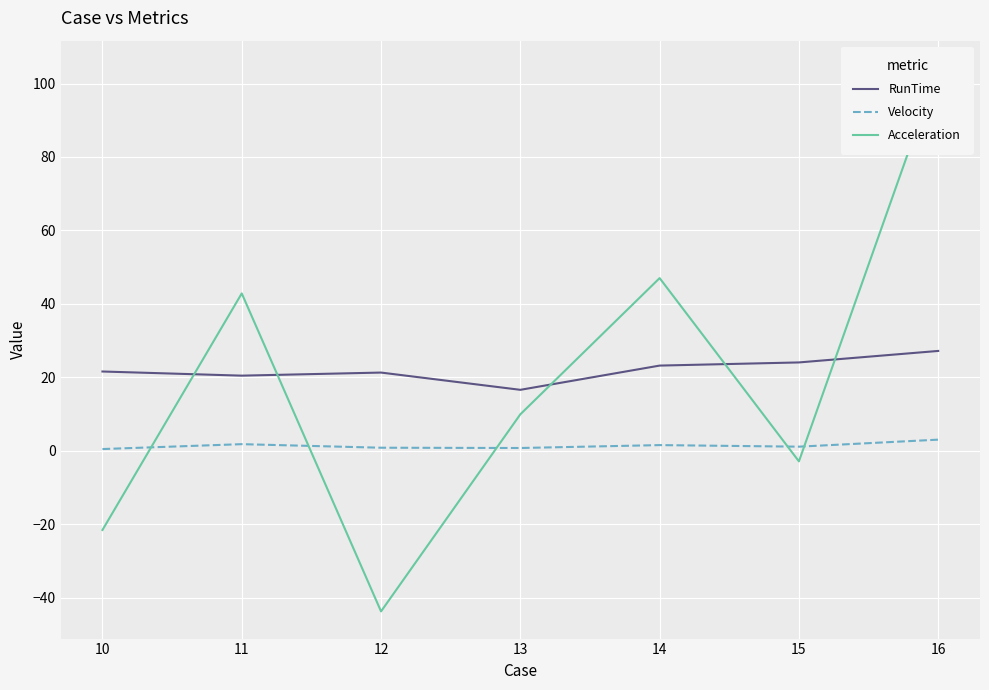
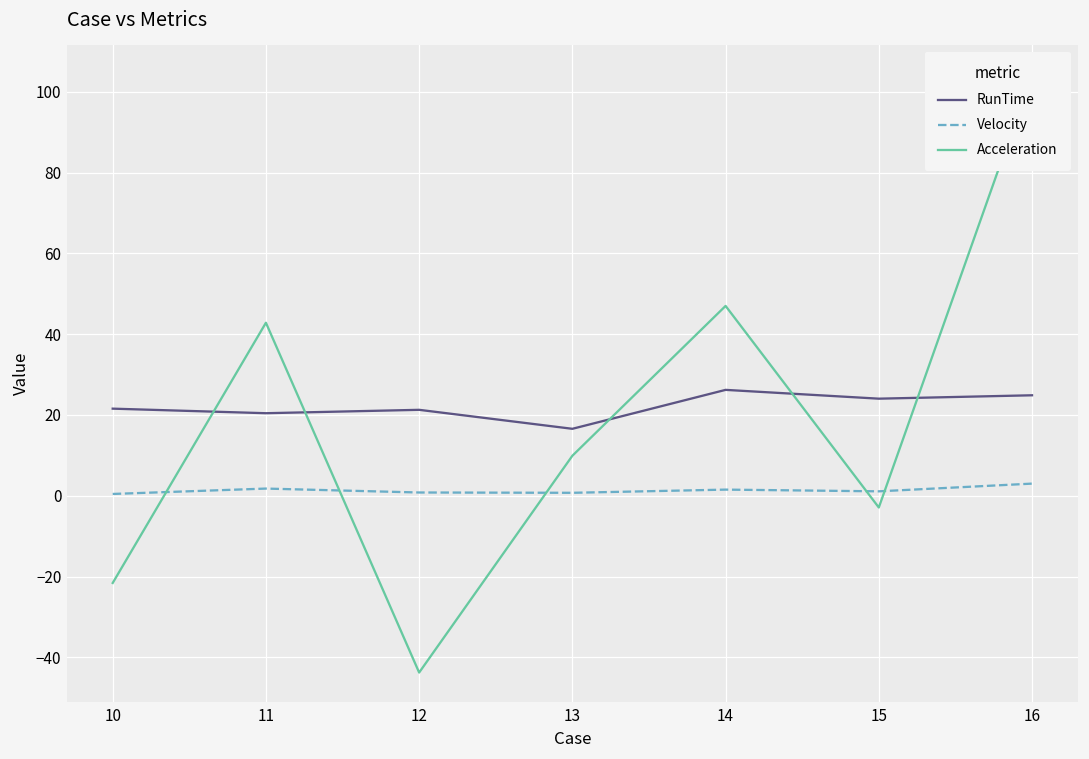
RunTime, 14: 23 -> 26
RunTime, 16: 27 -> 25
